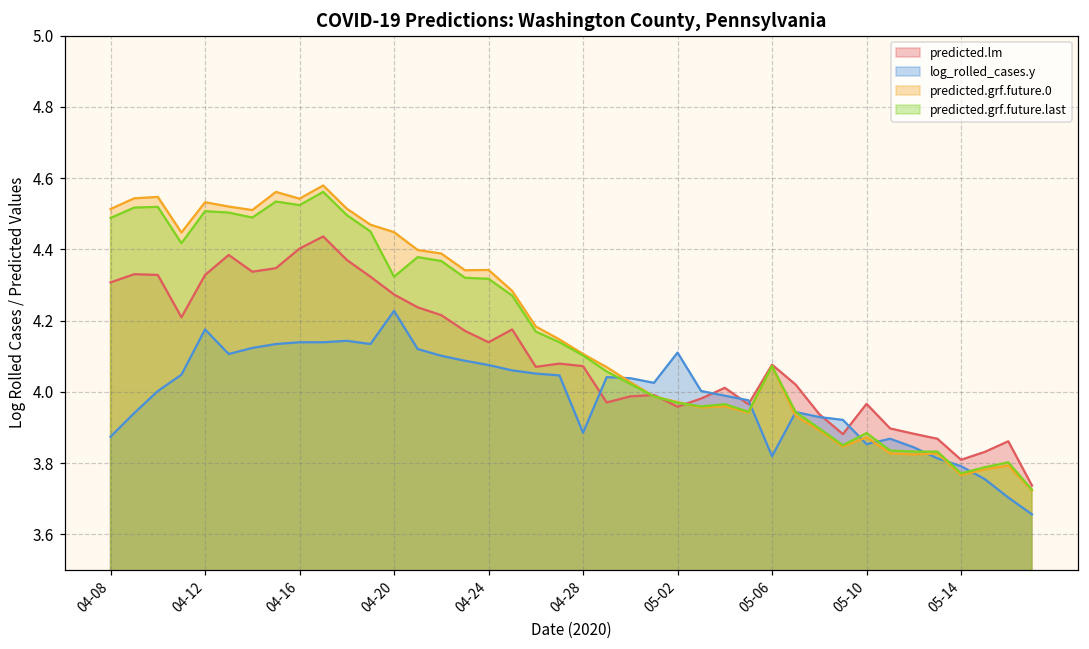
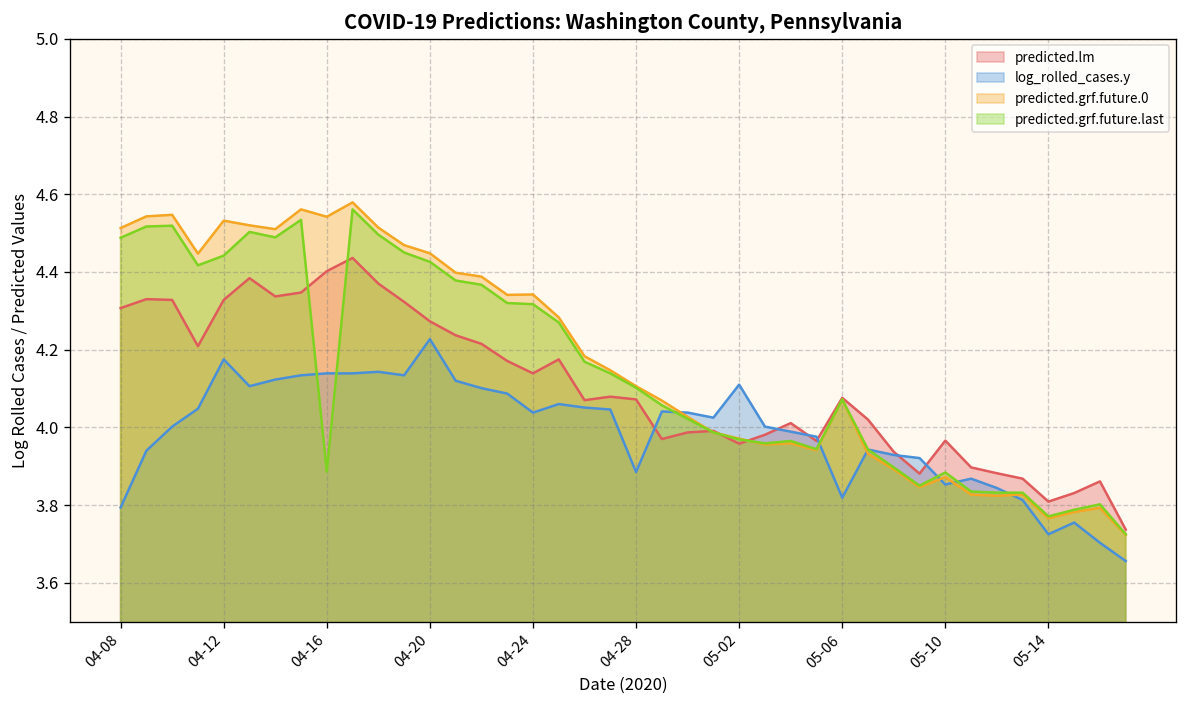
log_rolled_cases.y, 04-08: 3.87 -> 3.79
predicted.grf.future.last, 04-12: 4.51 -> 4.44
predicted.grf.future.last, 04-16: 4.52 -> 3.89
predicted.grf.future.last, 04-20: 4.32 -> 4.43
log_rolled_cases.y, 04-24: 4.08 -> 4.04
log_rolled_cases.y, 05-14: 3.79 -> 3.73
